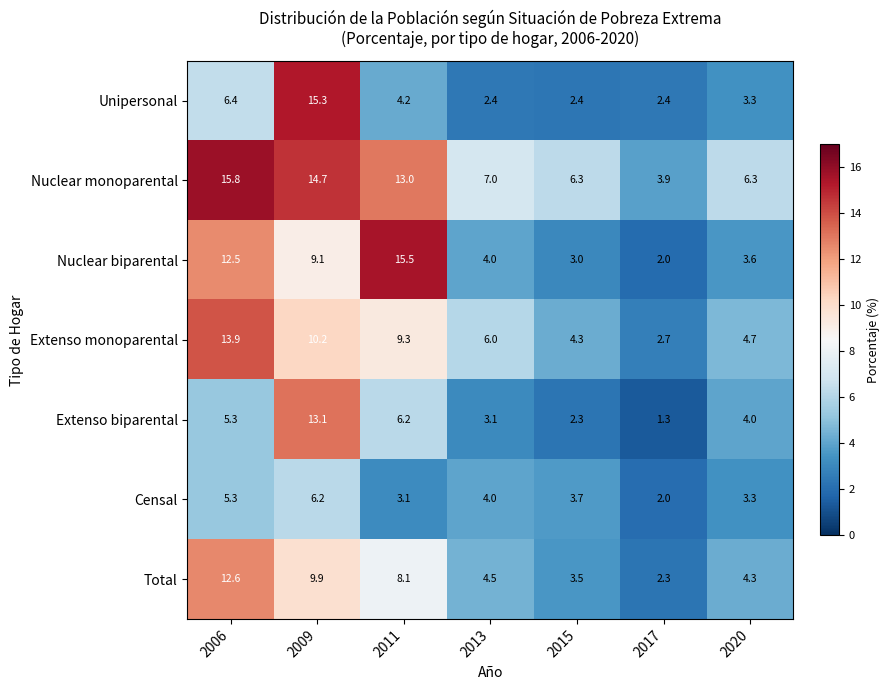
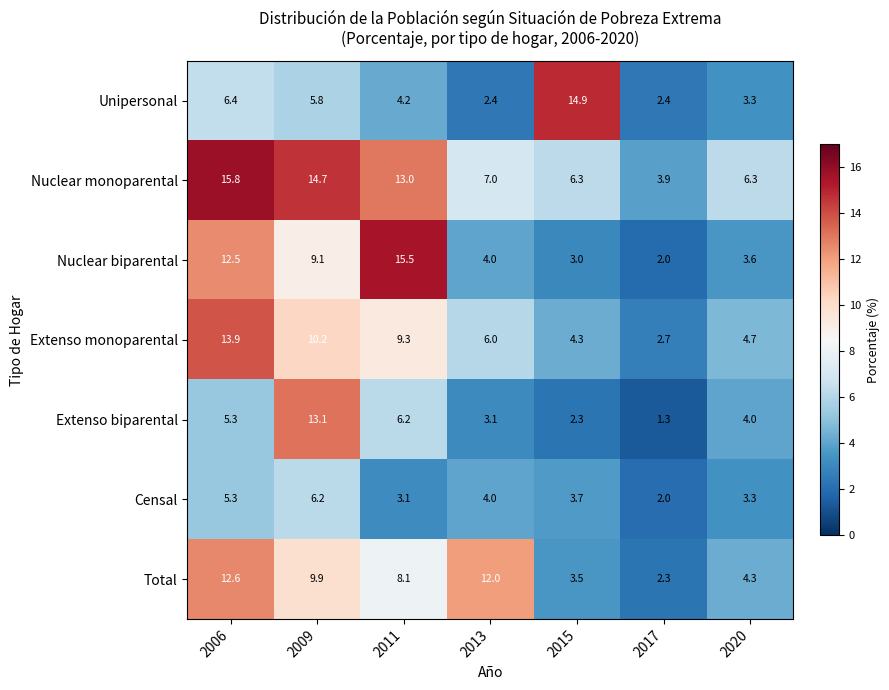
Unipersonal, 2009: 15.3 -> 5.8
Unipersonal, 2015: 2.4 -> 14.9
Total, 2013: 4.5 -> 12.0
